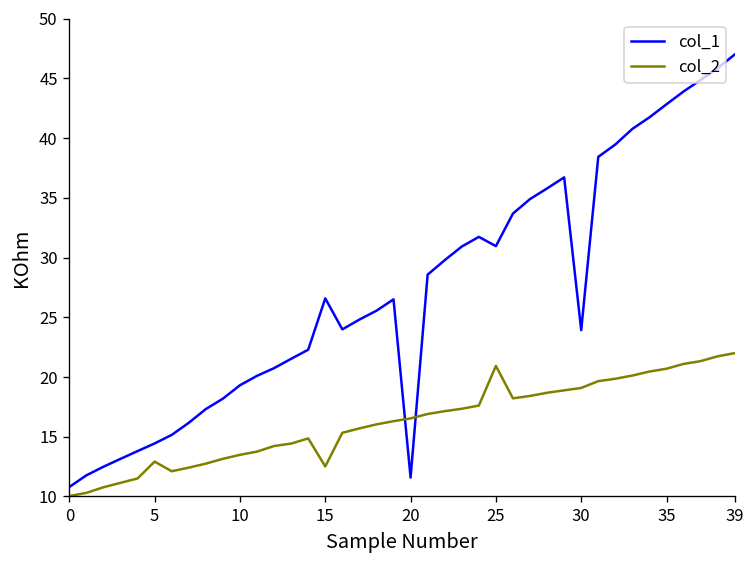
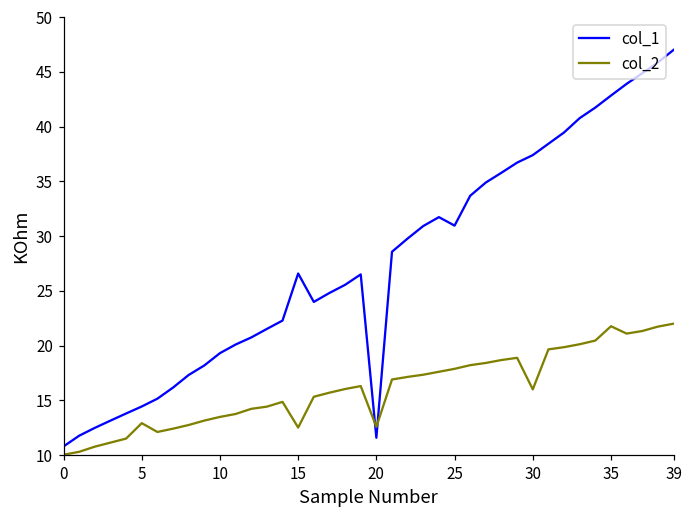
col_2, 20: 17 -> 13
col_2, 25: 21 -> 18
col_1, 30: 24 -> 37
col_2, 30: 19 -> 16
col_2, 35: 21 -> 22
